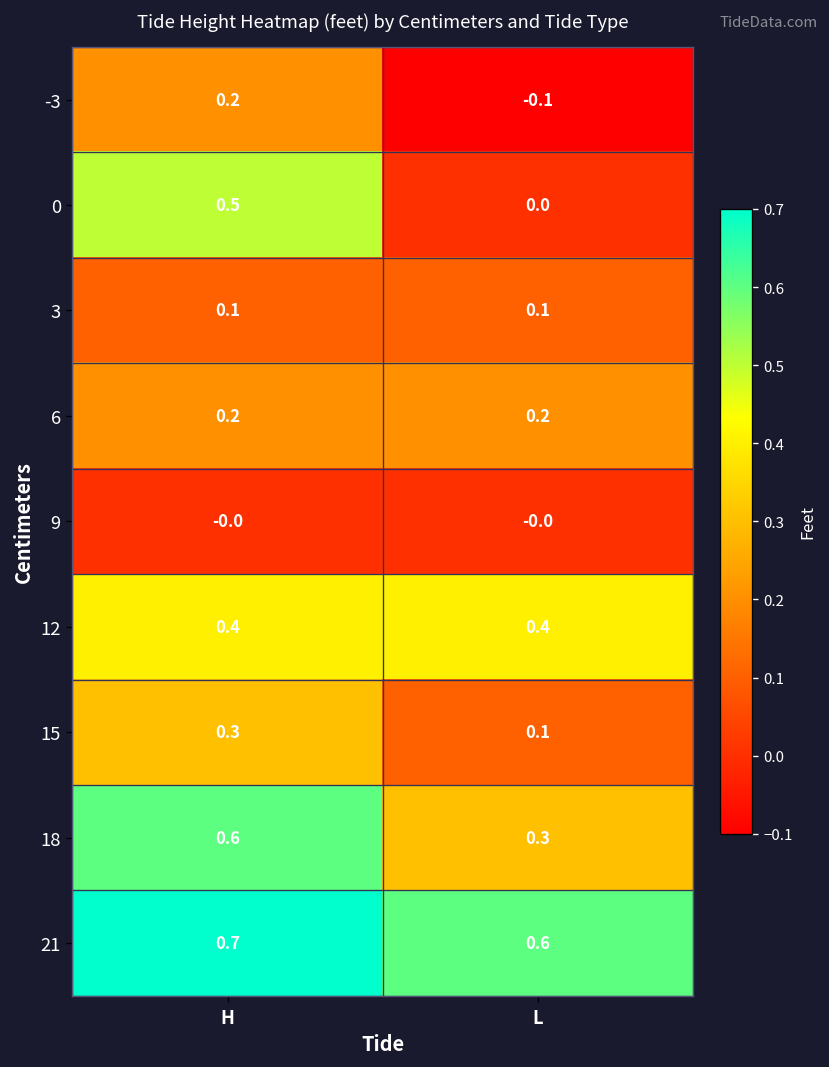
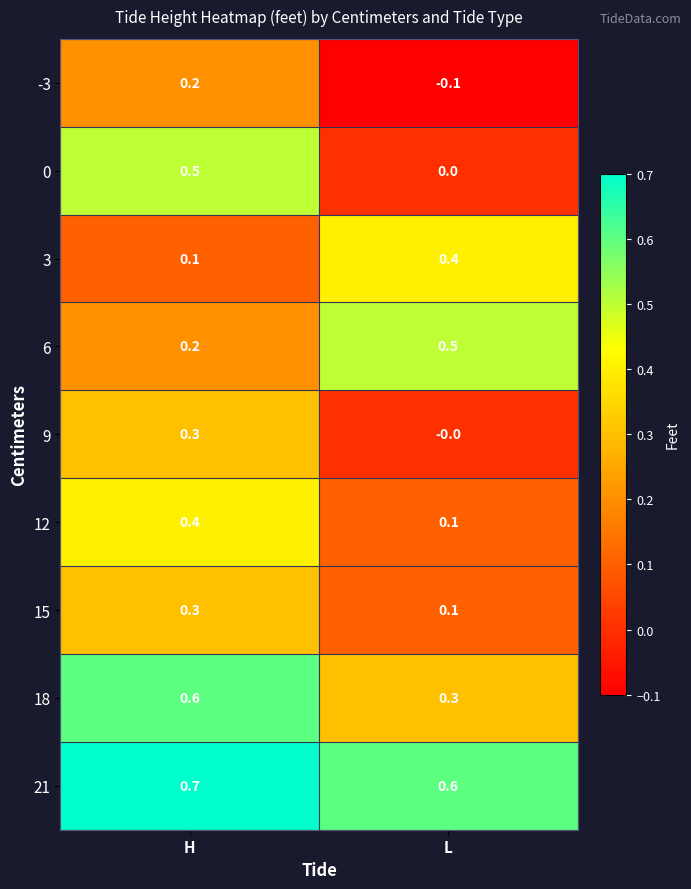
3, L: 0.1 -> 0.4
6, L: 0.2 -> 0.5
9, H: -0.0 -> 0.3
12, L: 0.4 -> 0.1
